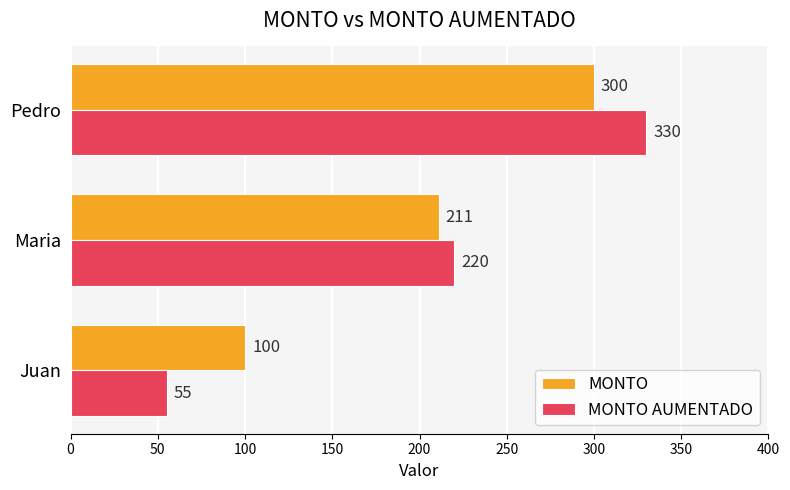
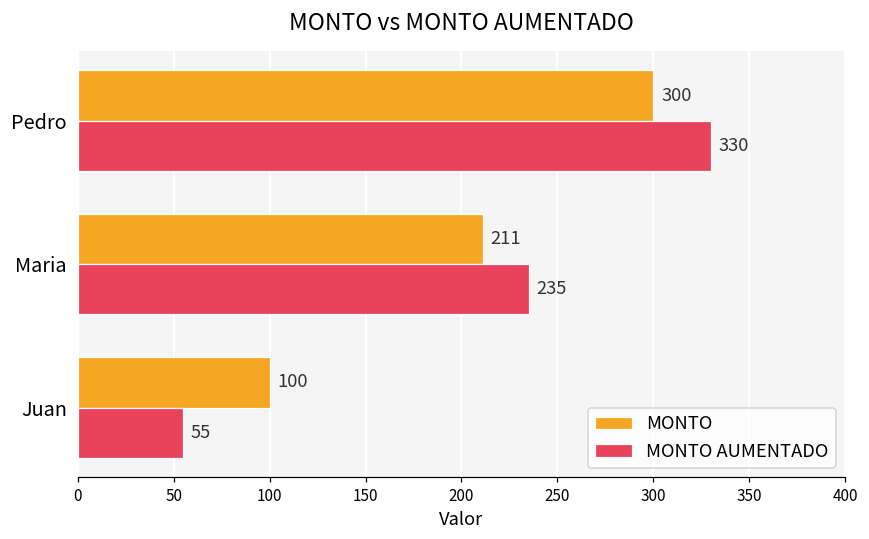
MONTO AUMENTADO, Maria: 220 -> 235
